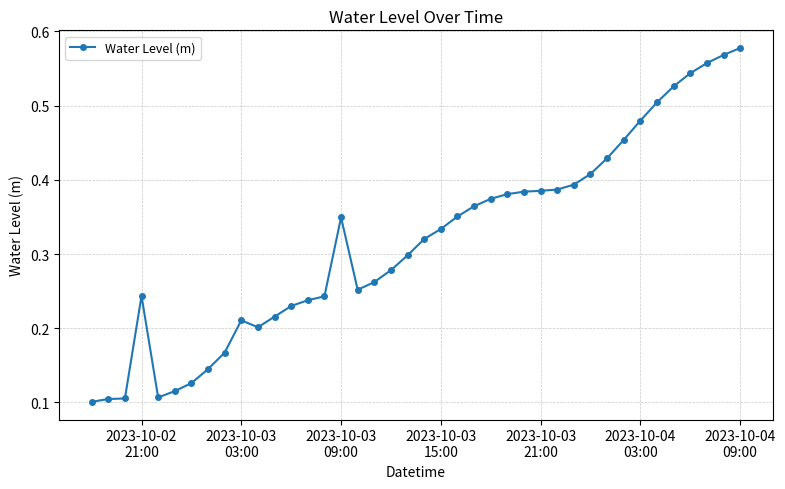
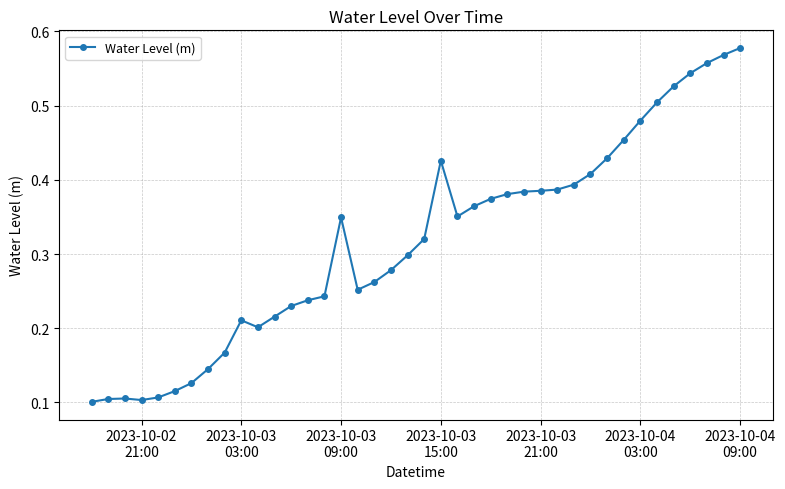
2023-10-02 21:00: 0.24 -> 0.10
2023-10-03 15:00: 0.33 -> 0.43
